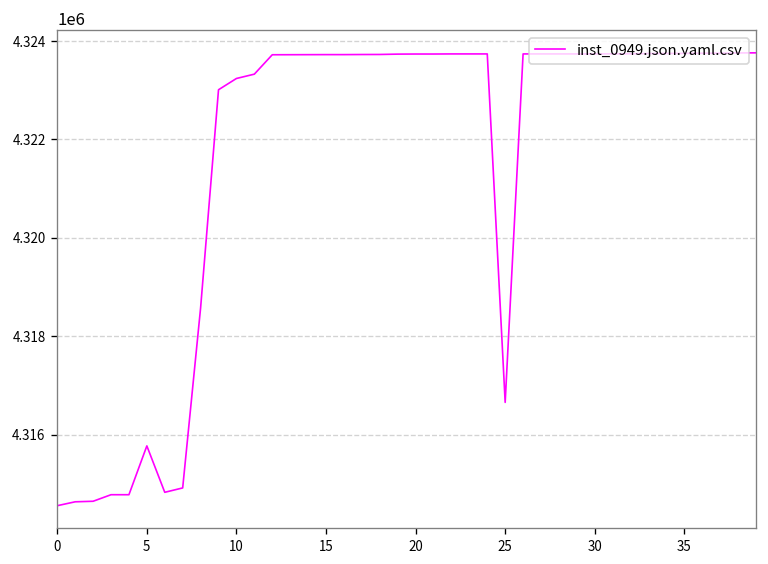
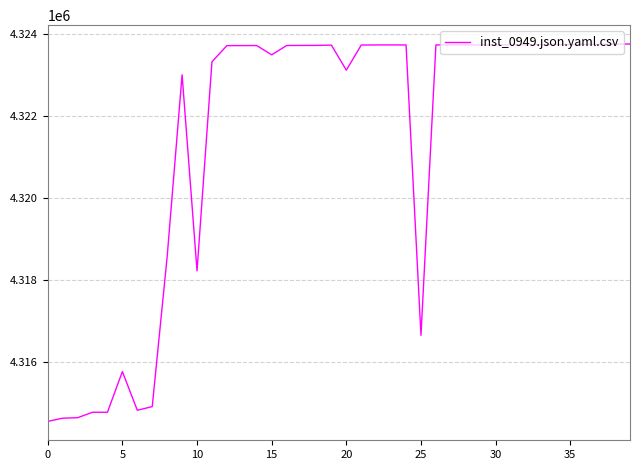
10: 4323200 -> 4318200
15: 4323700 -> 4323500
20: 4323700 -> 4323100
